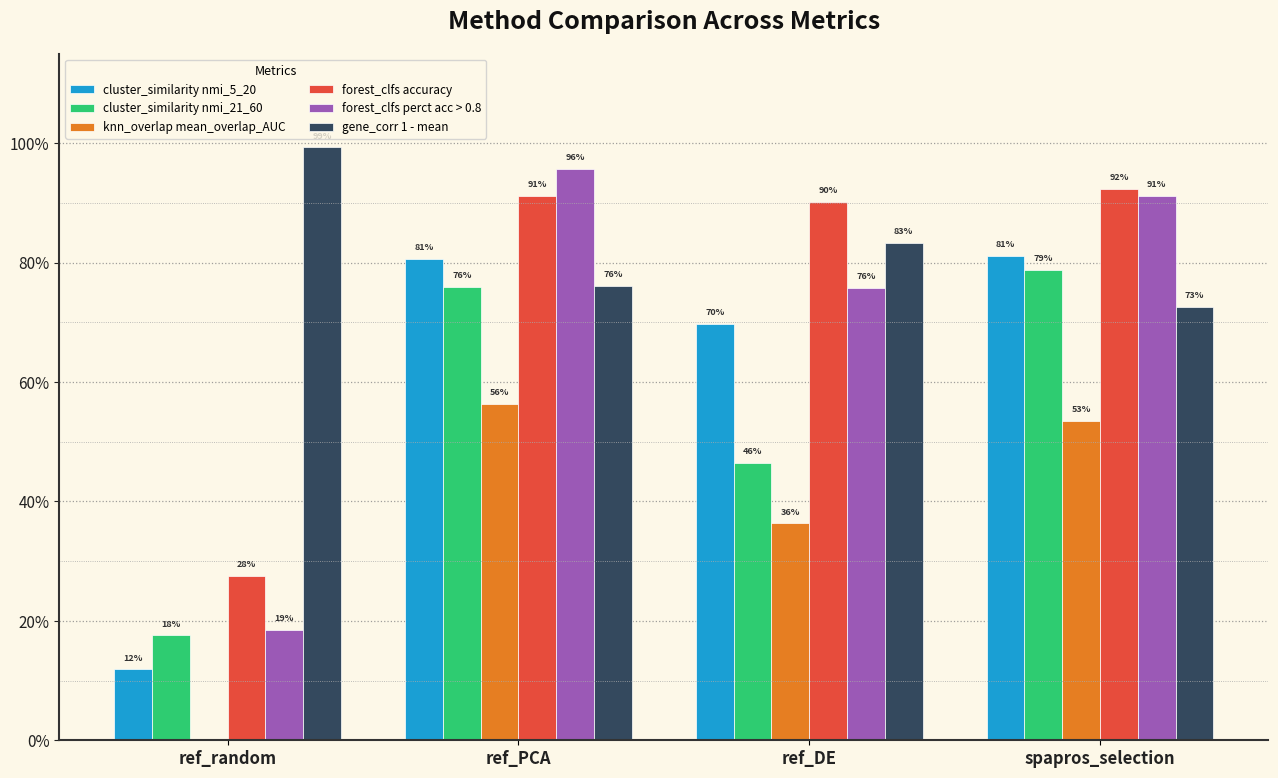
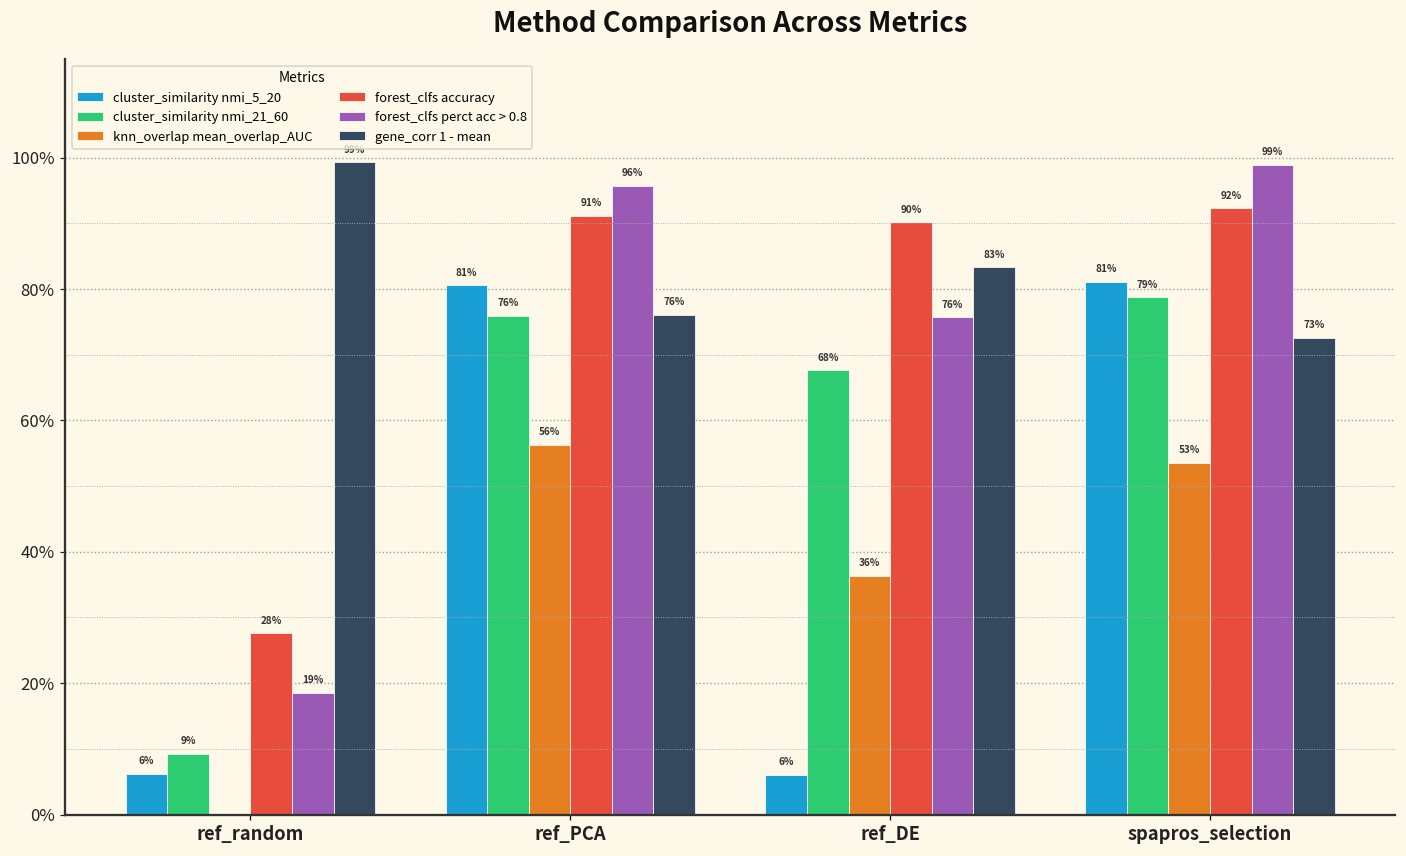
cluster_similarity nmi_5_20, ref_random: 12% -> 6%
cluster_similarity nmi_21_60, ref_random: 18% -> 9%
cluster_similarity nmi_5_20, ref_DE: 70% -> 6%
cluster_similarity nmi_21_60, ref_DE: 46% -> 68%
forest_clfs perct acc > 0.8, spapros_selection: 91% -> 99%
